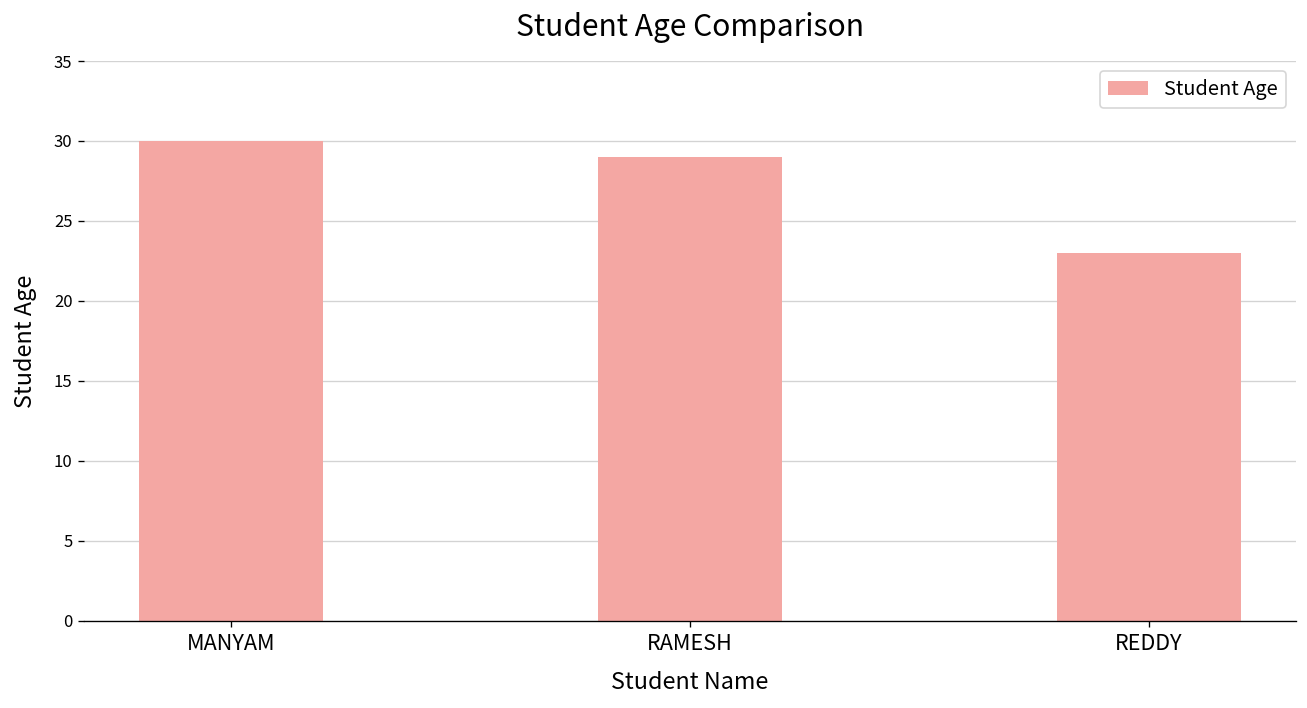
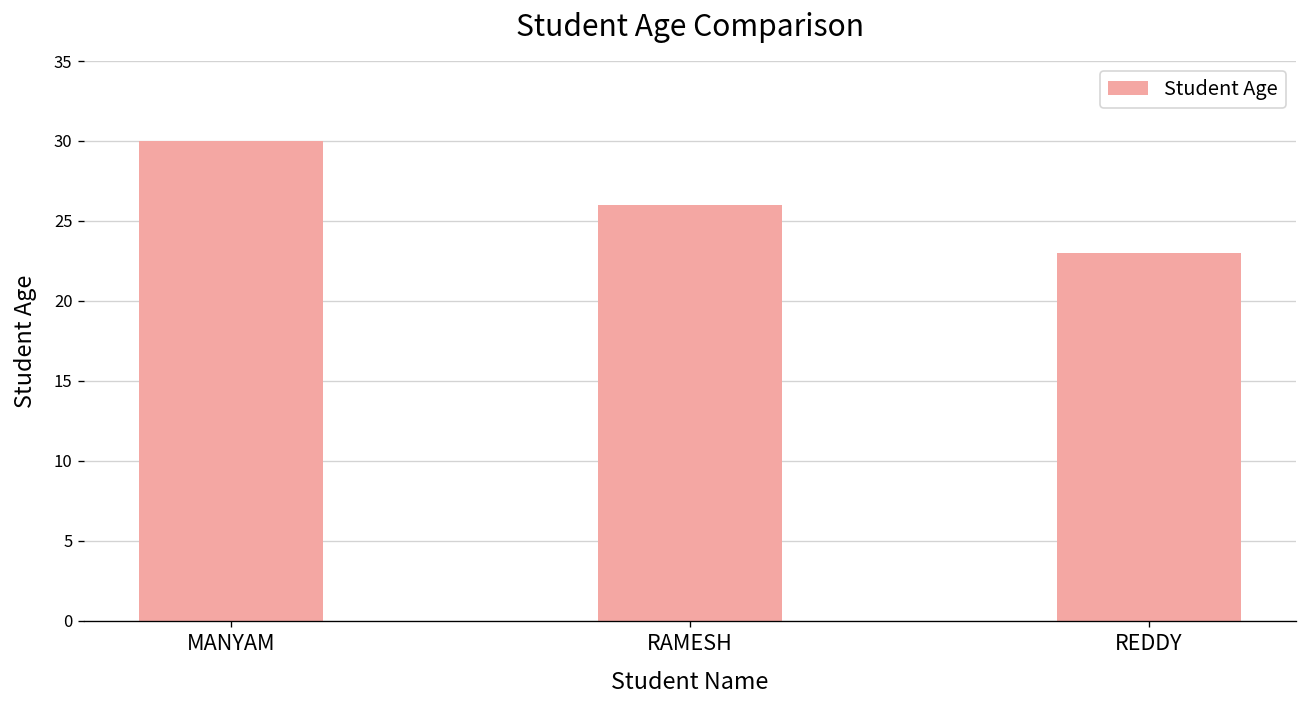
RAMESH: 29 -> 26
